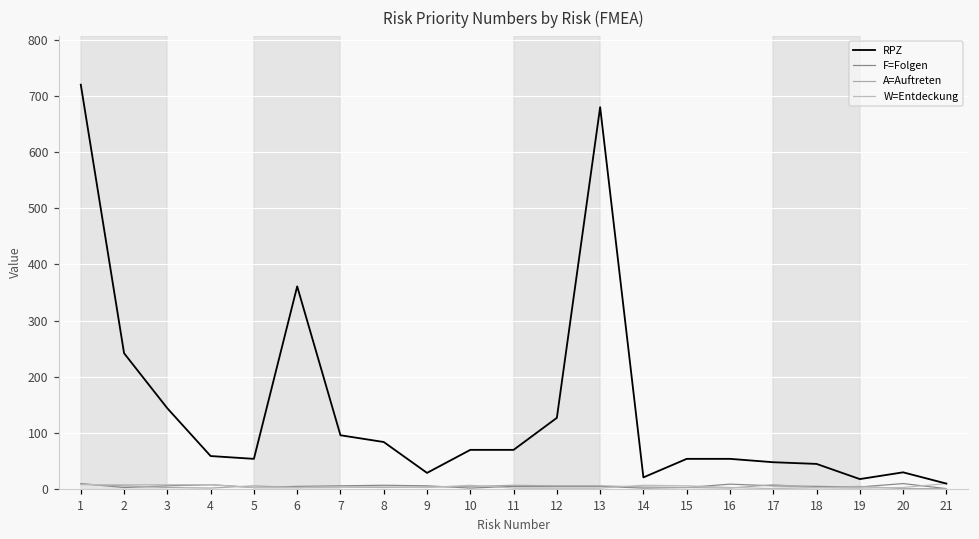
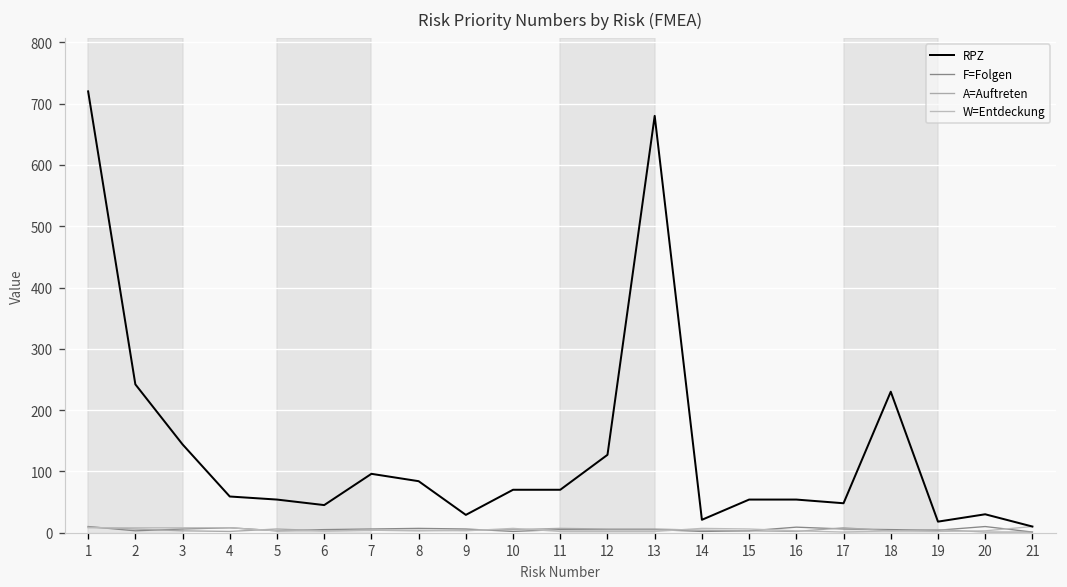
RPZ, 6: 360 -> 50
RPZ, 18: 50 -> 230
